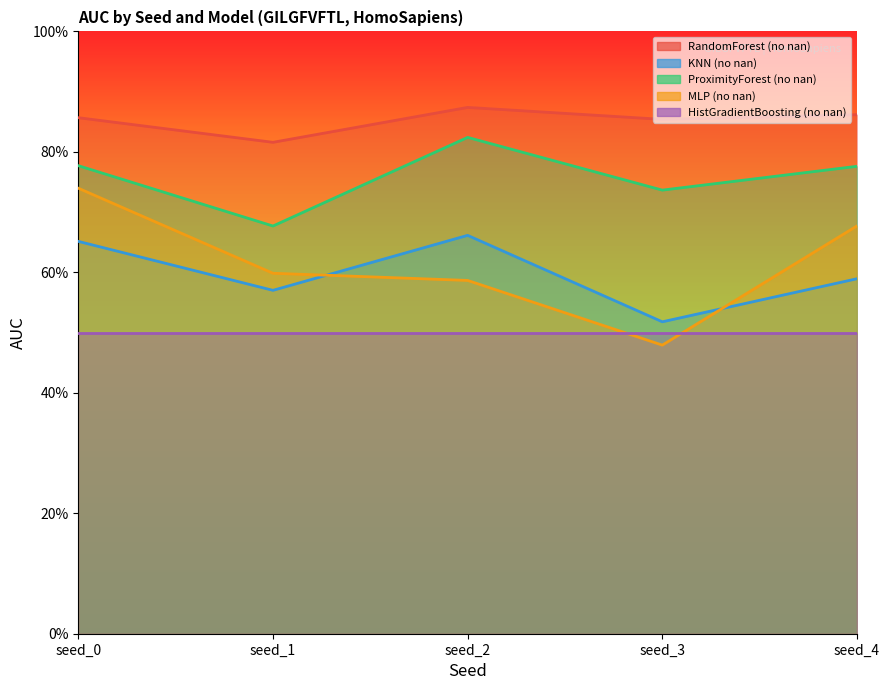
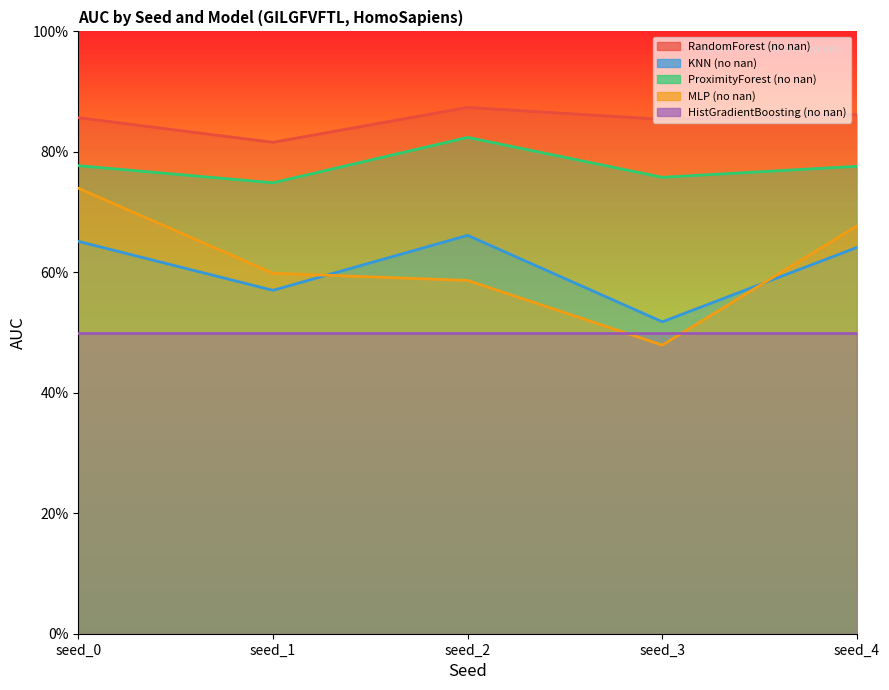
ProximityForest (no nan), seed_1: 68% -> 75%
ProximityForest (no nan), seed_3: 74% -> 76%
KNN (no nan), seed_4: 59% -> 64%
